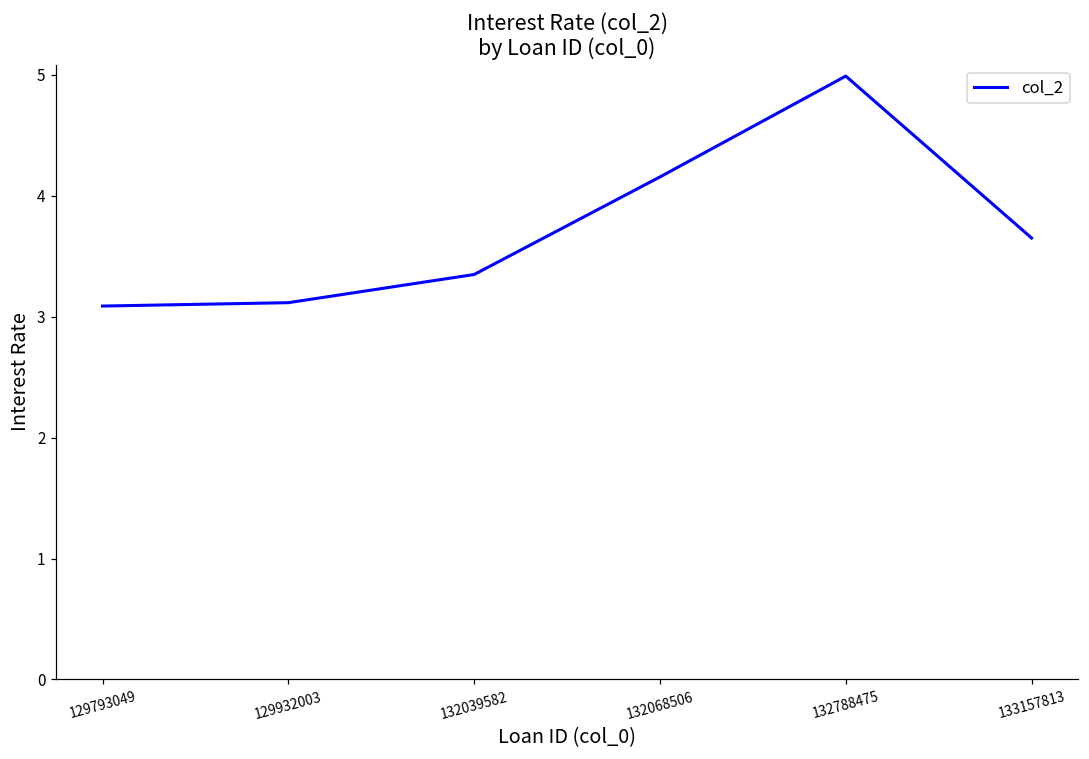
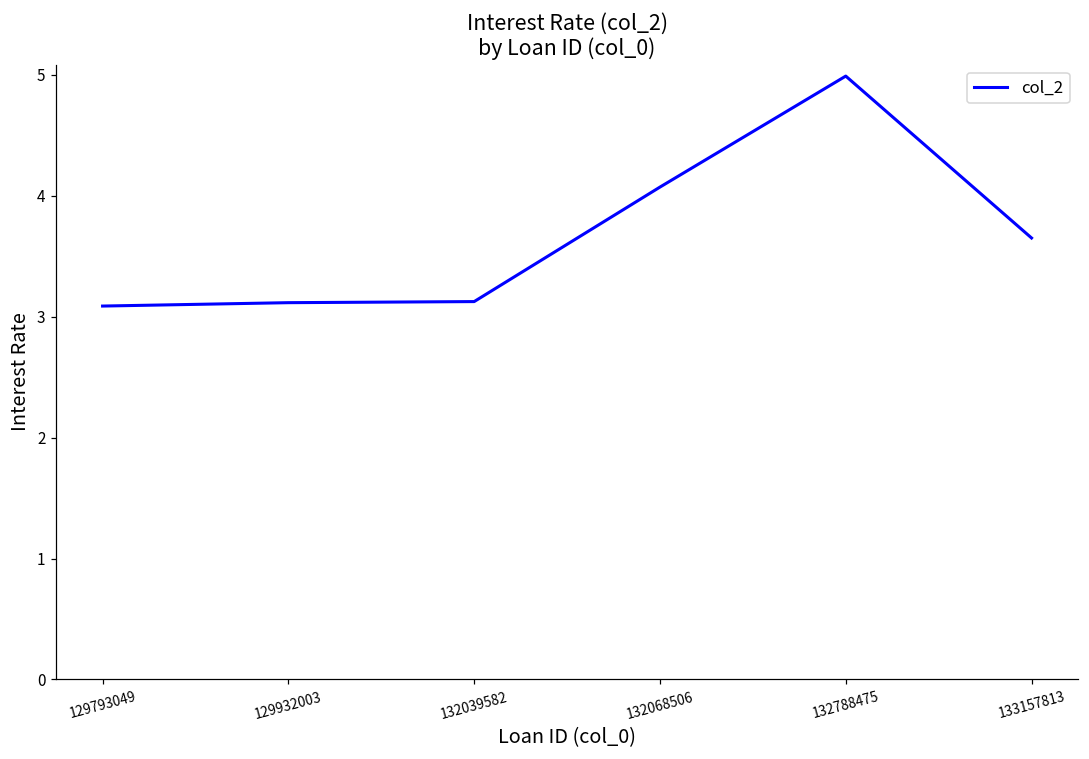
132039582: 3.35 -> 3.13
132068506: 4.16 -> 4.07
